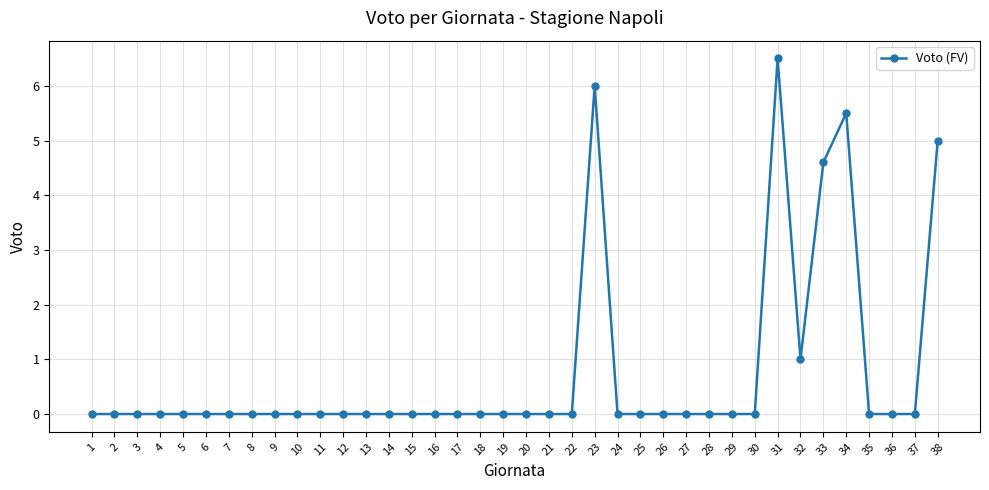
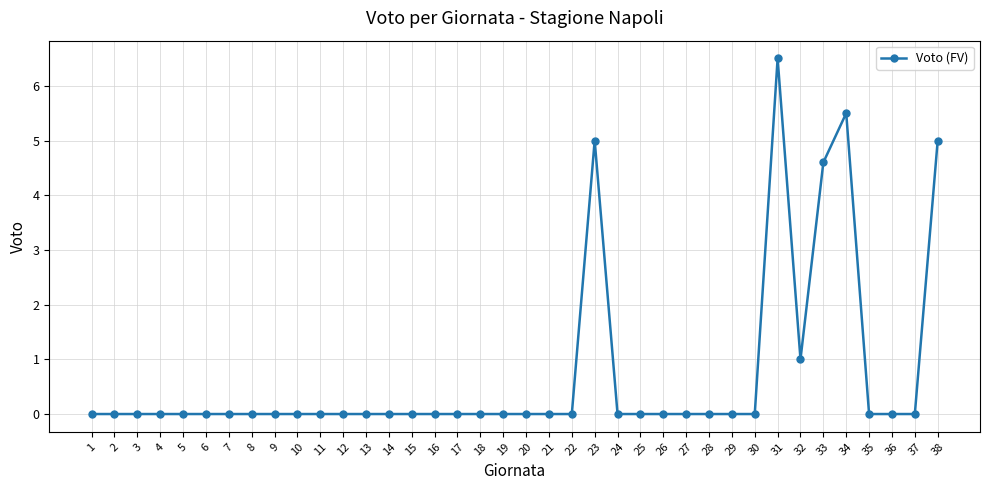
23: 6 -> 5
